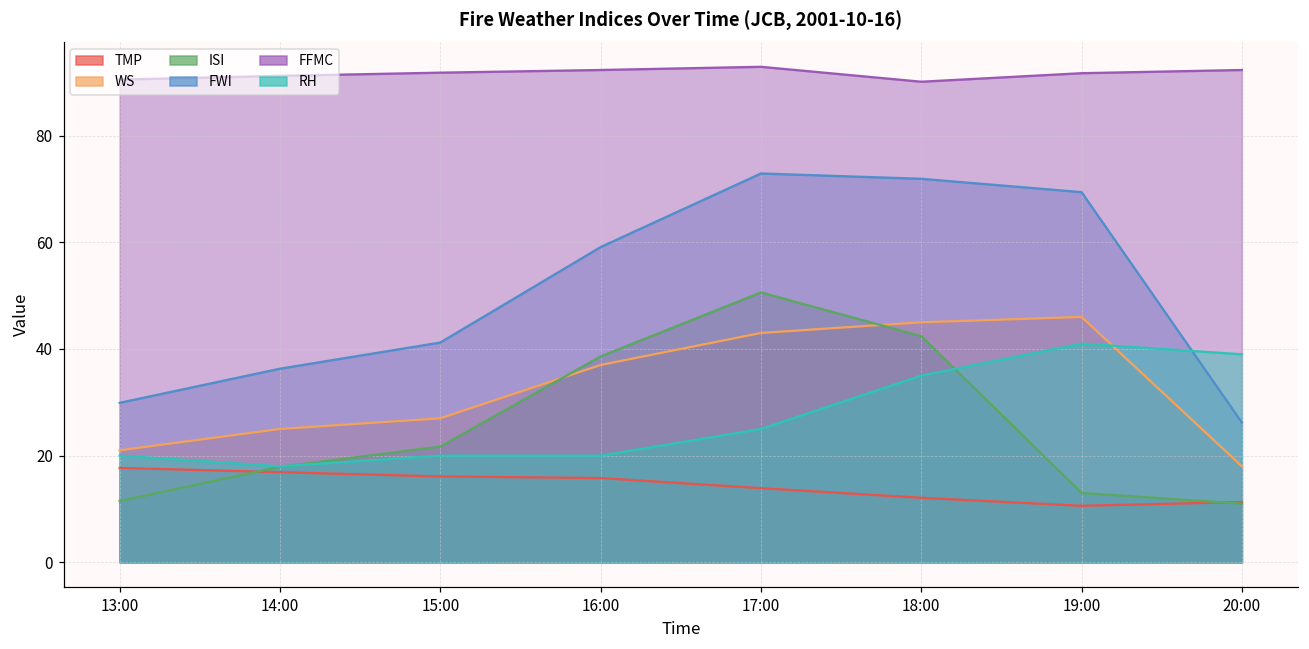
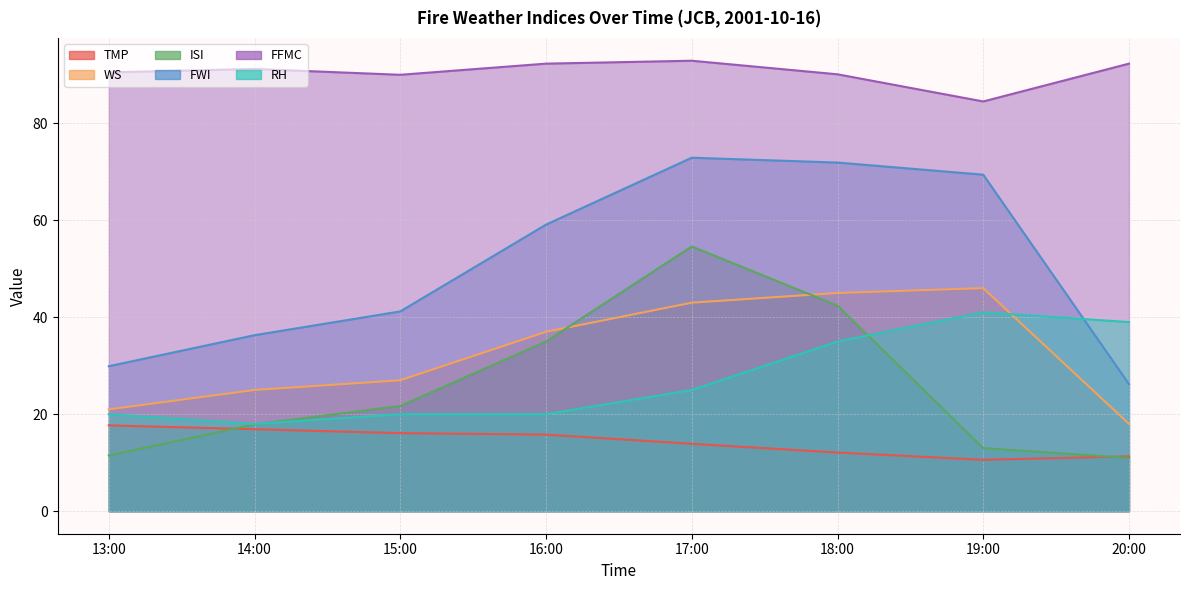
FFMC, 15:00: 92 -> 90
ISI, 16:00: 39 -> 35
ISI, 17:00: 51 -> 55
FFMC, 19:00: 92 -> 85
